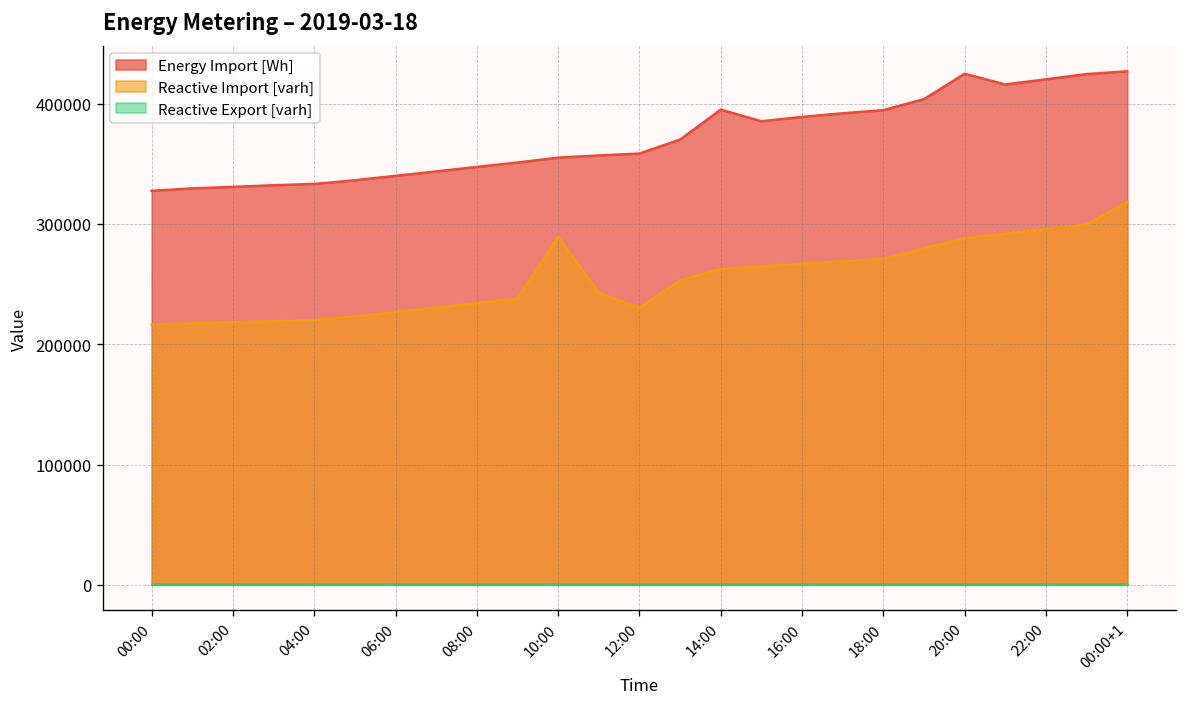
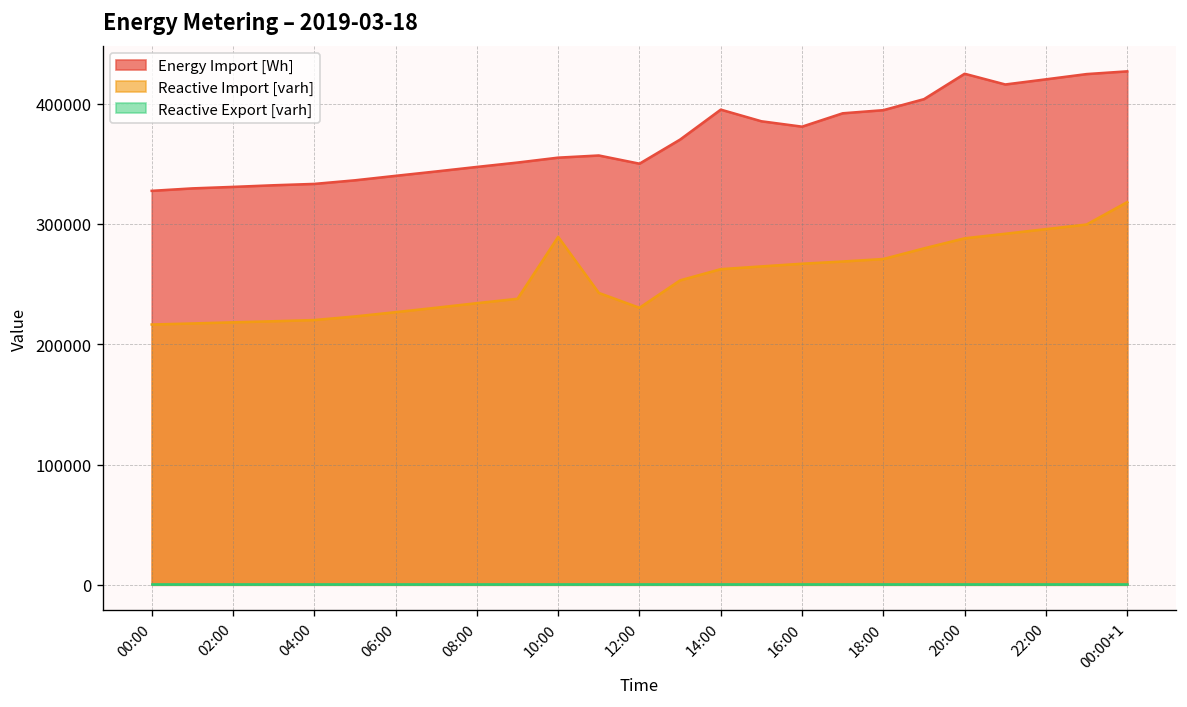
Energy Import [Wh], 12:00: 359000 -> 350000
Energy Import [Wh], 16:00: 389000 -> 381000
